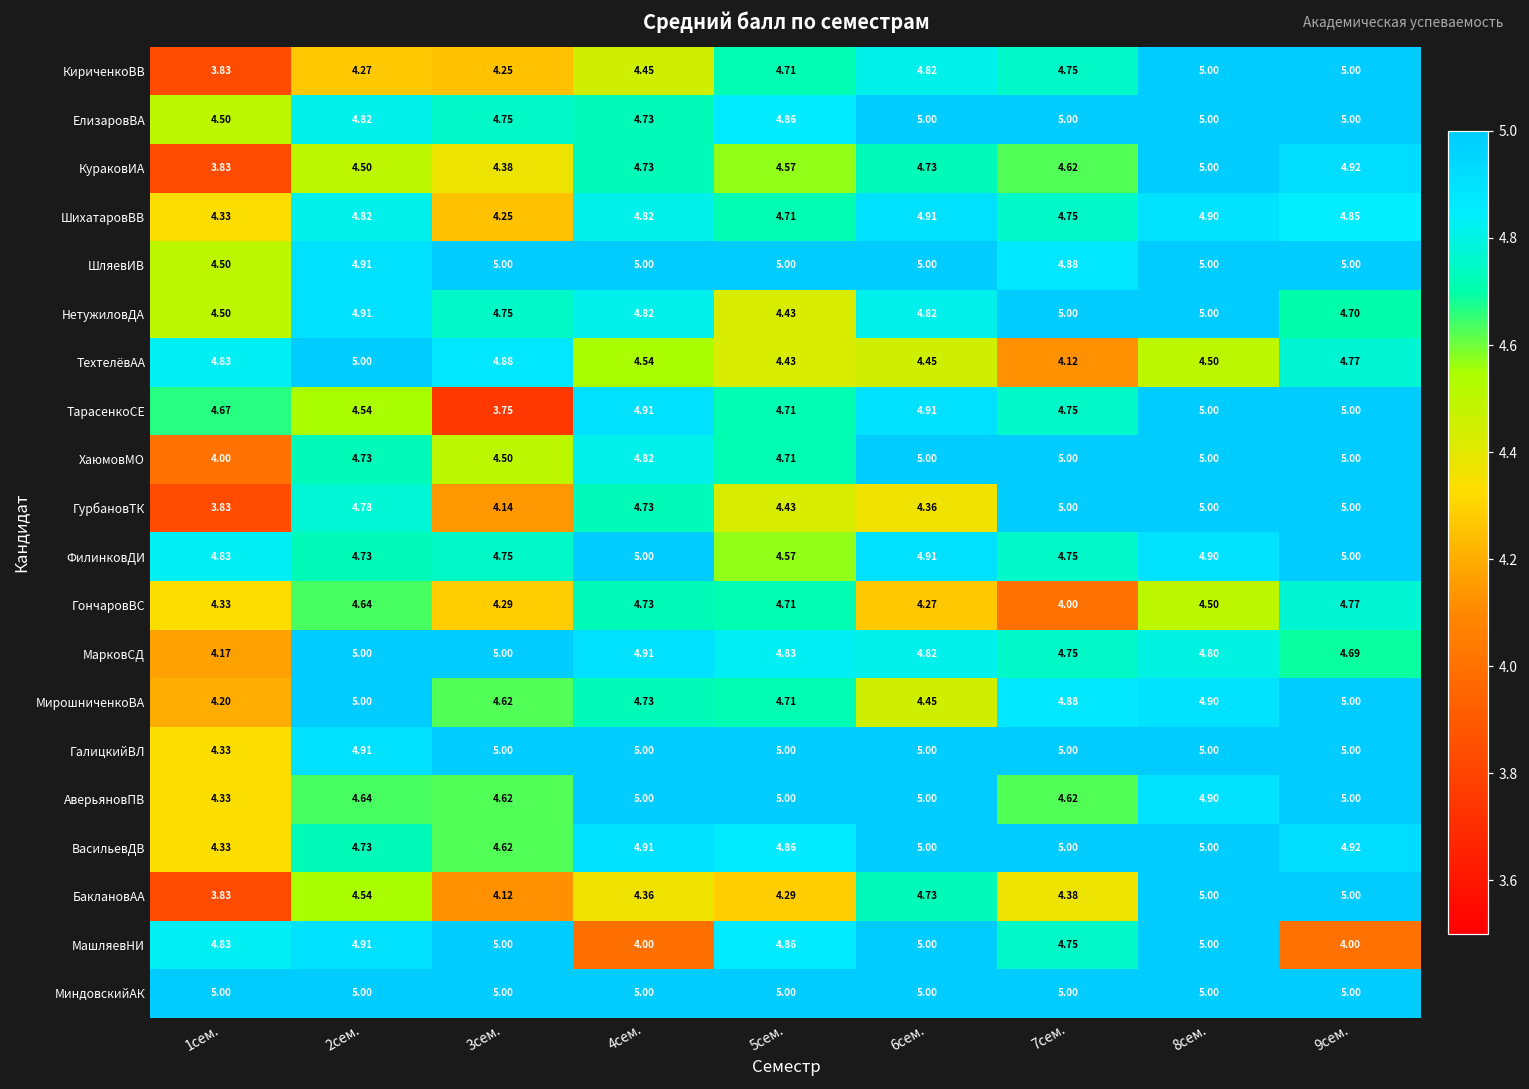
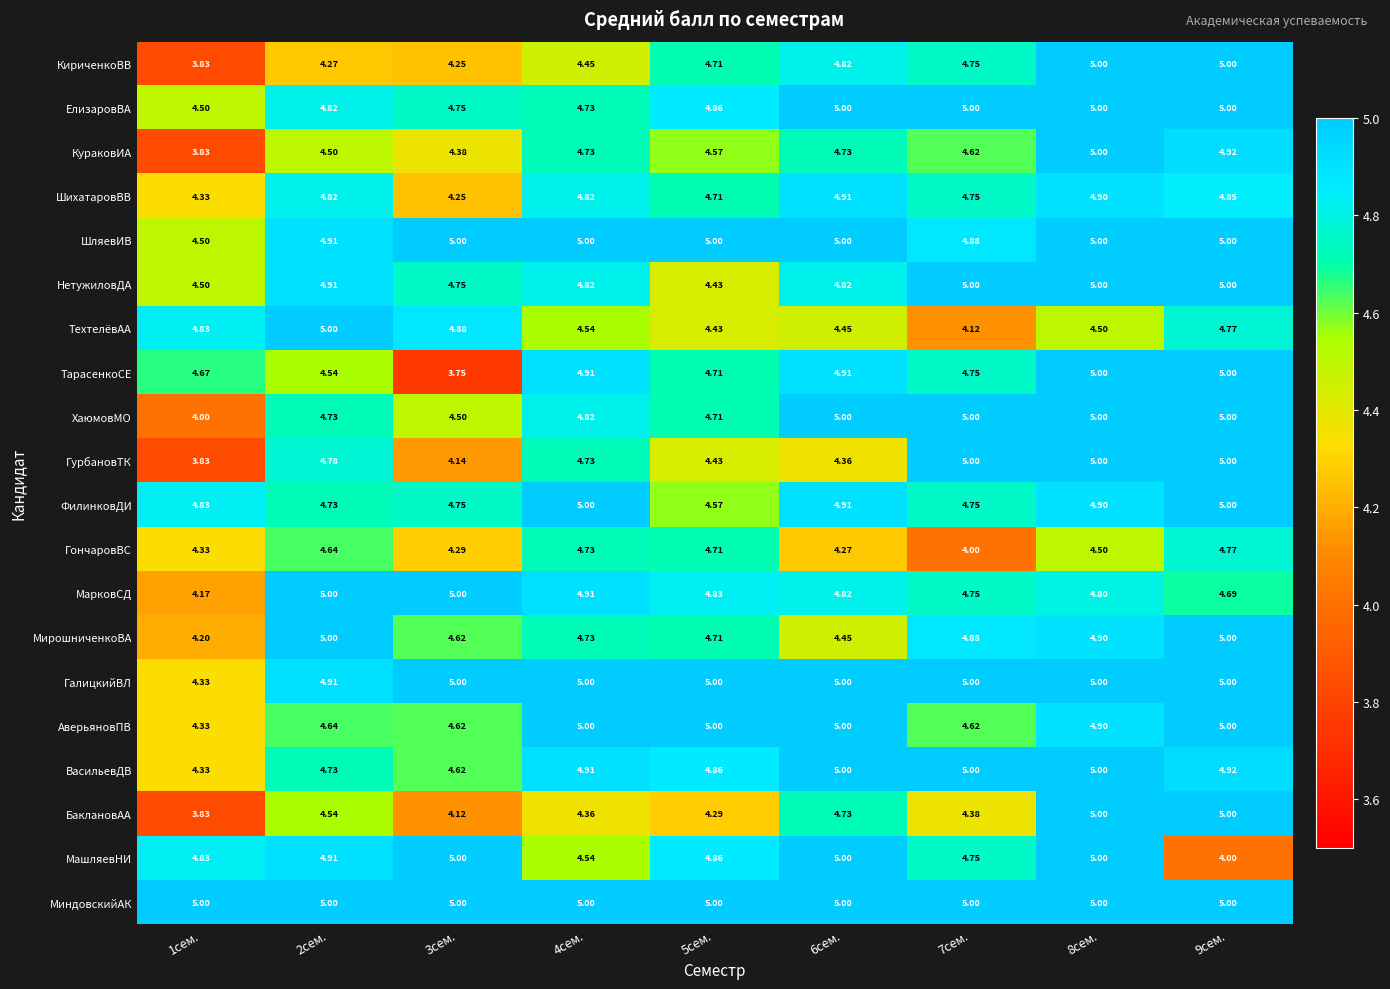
НетужиловДА, 9сем.: 4.70 -> 5.00
МашляевНИ, 4сем.: 4.00 -> 4.54
